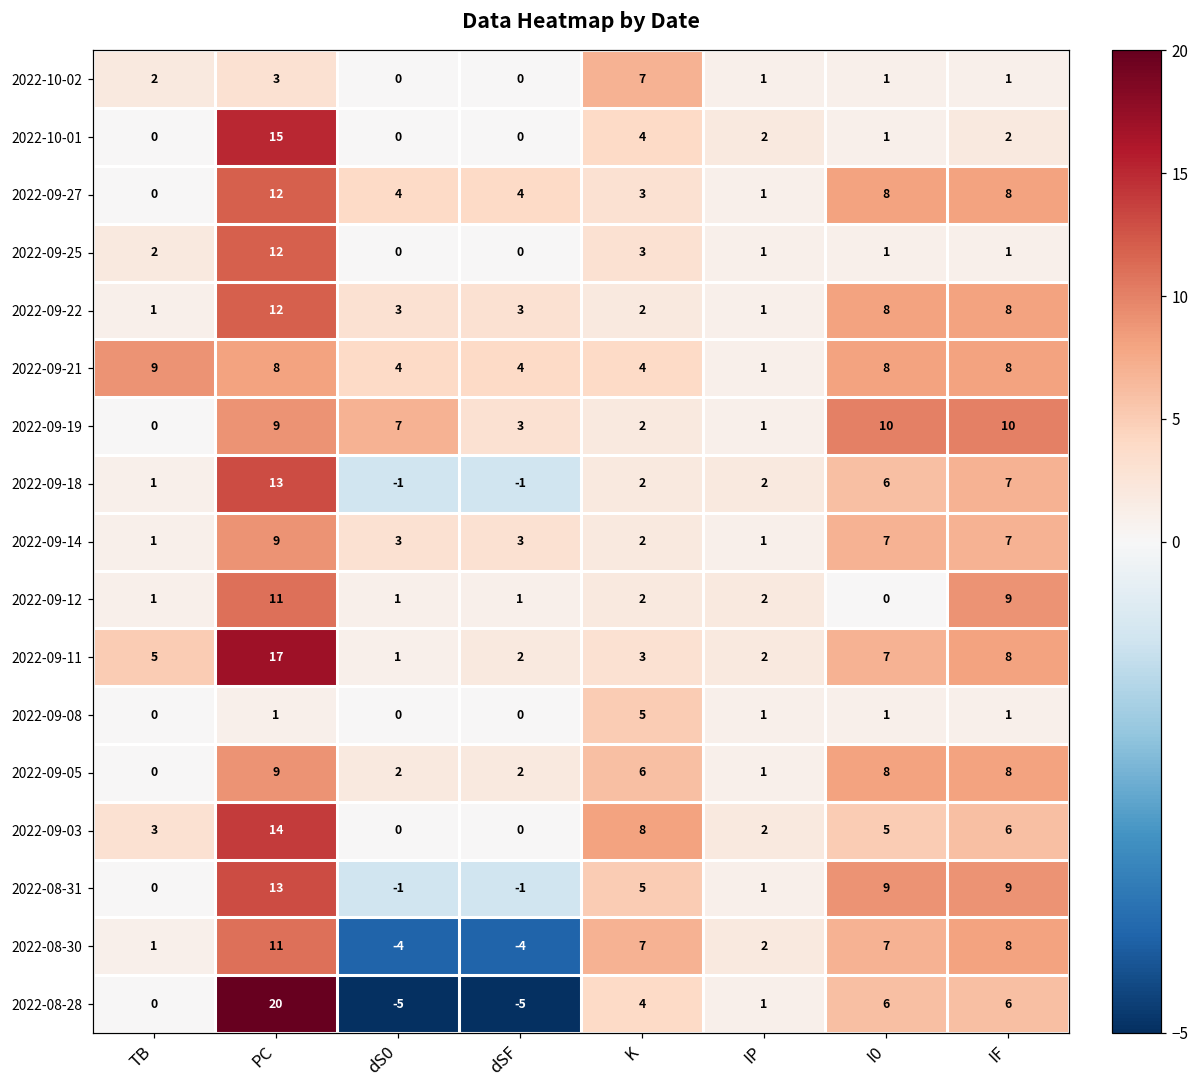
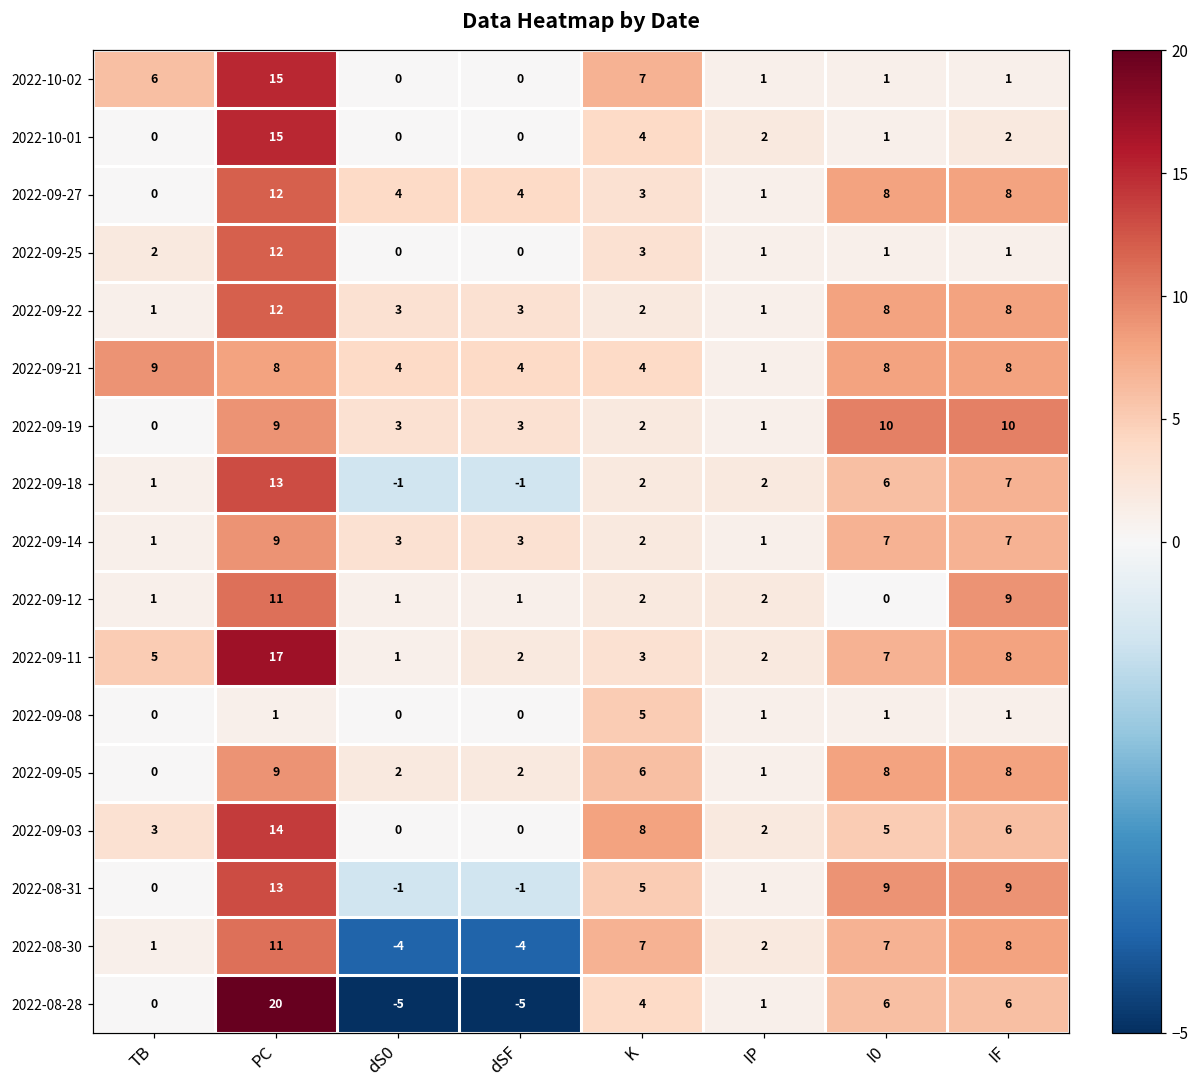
2022-10-02, TB: 2 -> 6
2022-10-02, PC: 3 -> 15
2022-09-19, dS0: 7 -> 3
